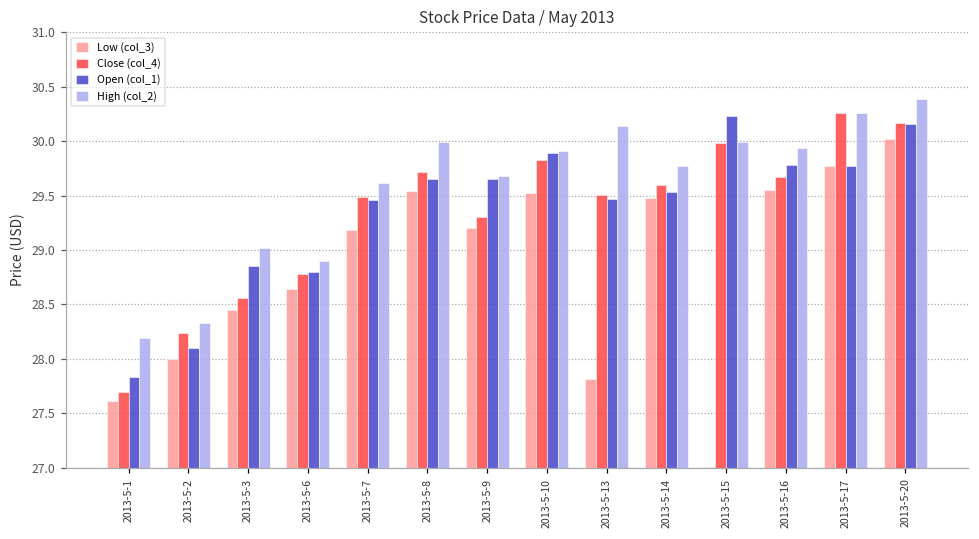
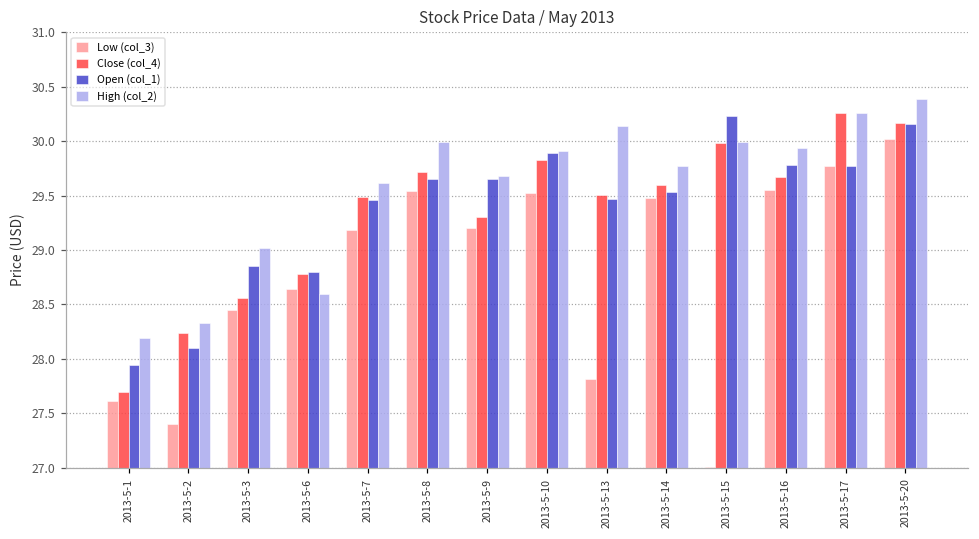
Open (col_1), 2013-5-1: 27.8 -> 27.9
Low (col_3), 2013-5-2: 28.0 -> 27.4
High (col_2), 2013-5-6: 28.9 -> 28.6
